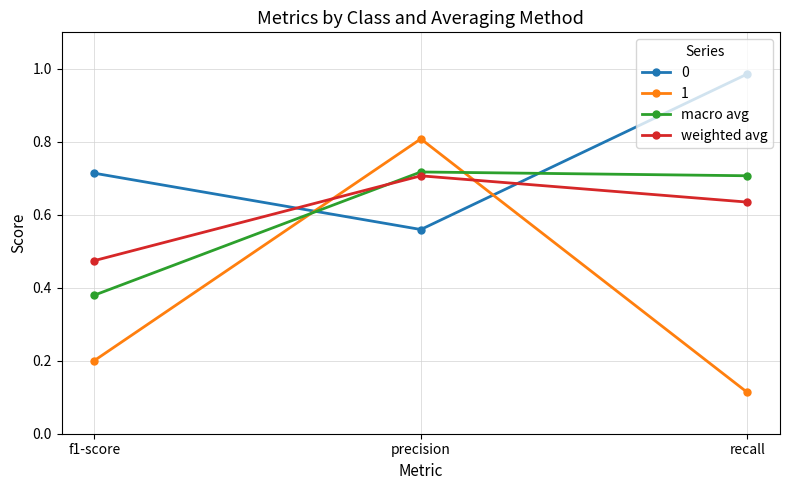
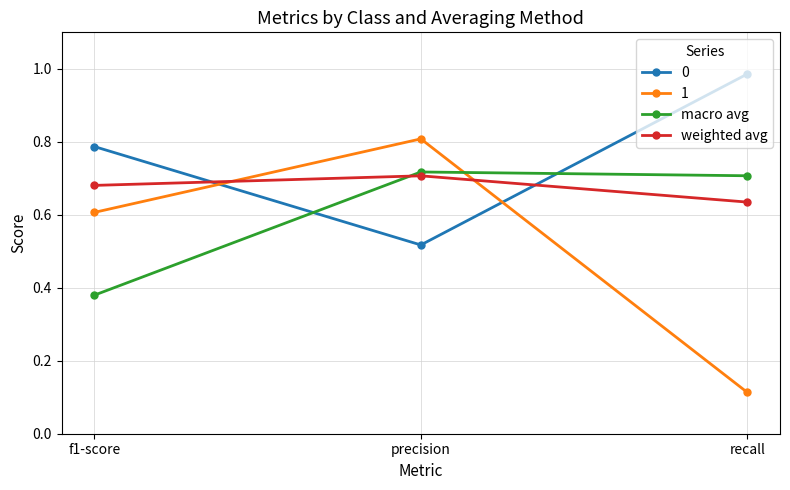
0, f1-score: 0.71 -> 0.79
1, f1-score: 0.20 -> 0.61
weighted avg, f1-score: 0.47 -> 0.68
0, precision: 0.56 -> 0.52
